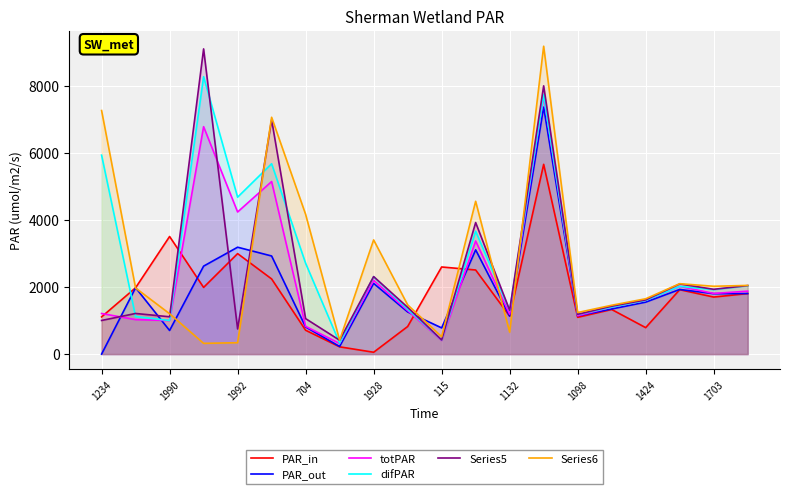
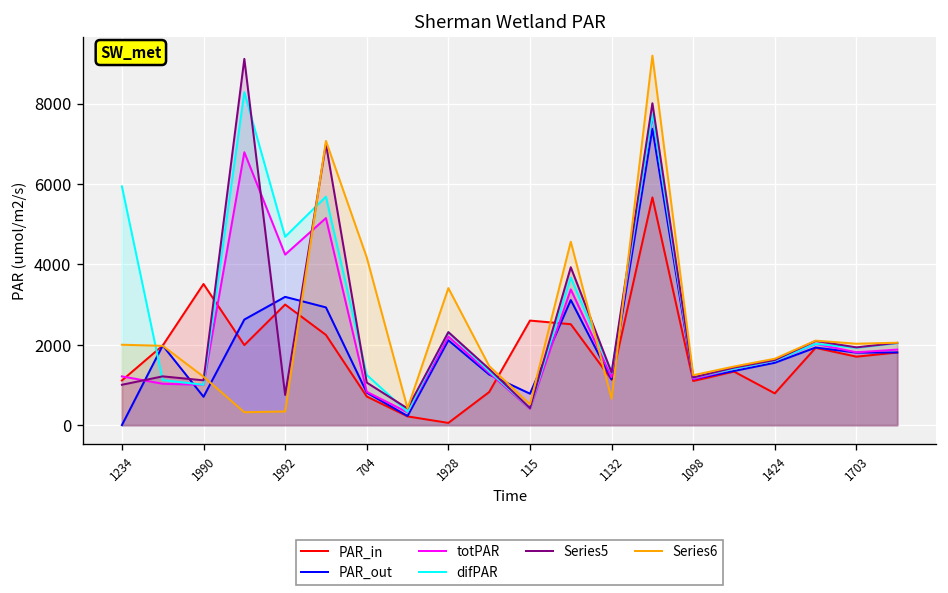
Series6, 1234: 7300 -> 2000
difPAR, 704: 2700 -> 1200
